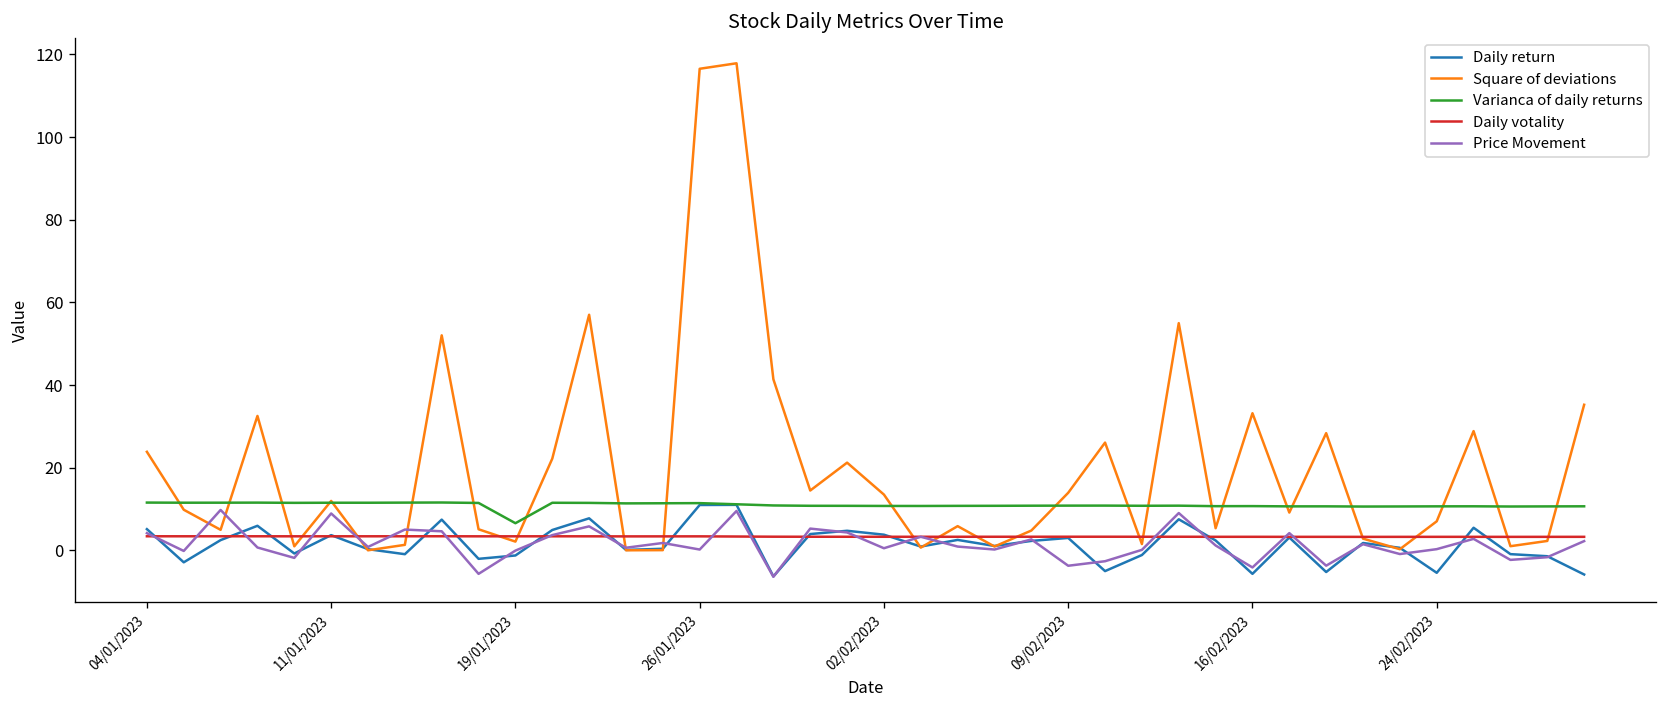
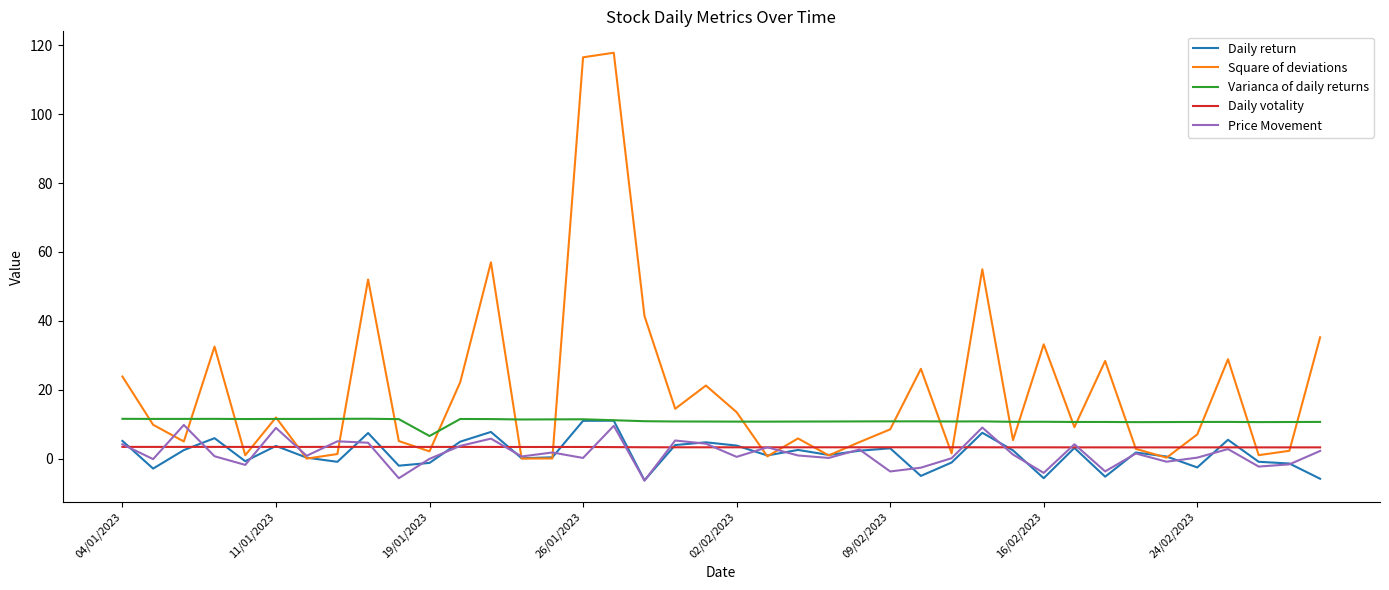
Square of deviations, 09/02/2023: 14 -> 8
Daily return, 24/02/2023: -5 -> -3
